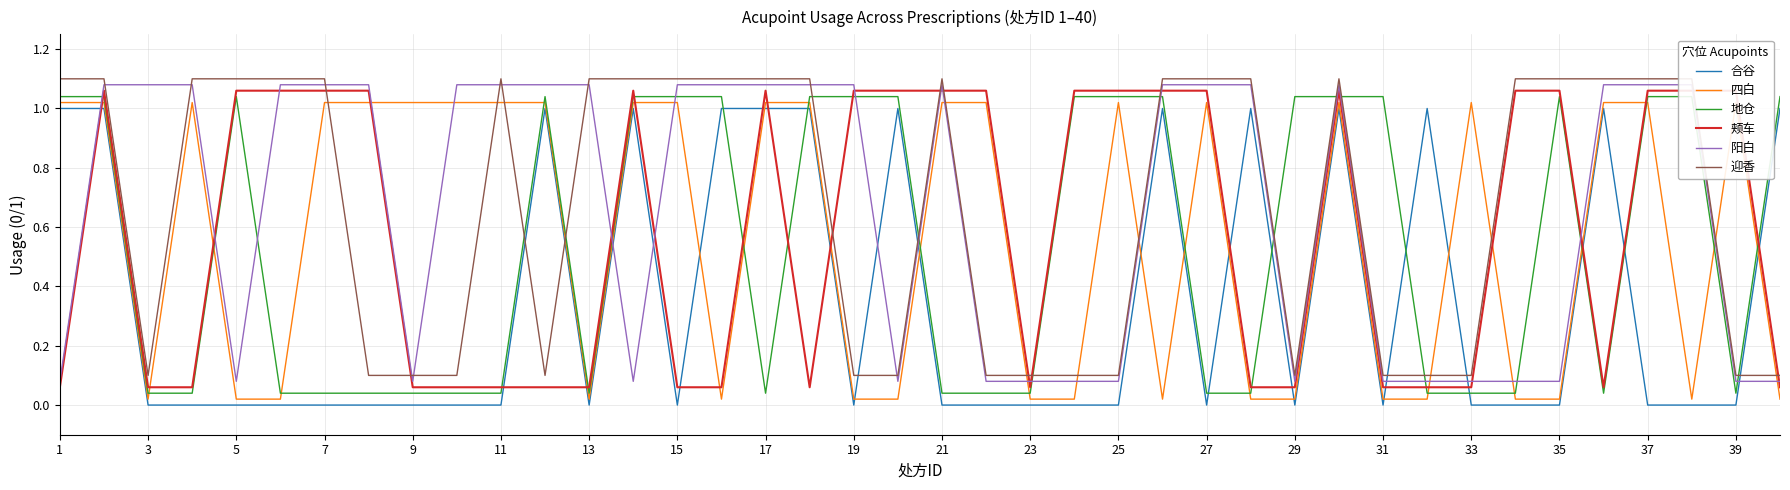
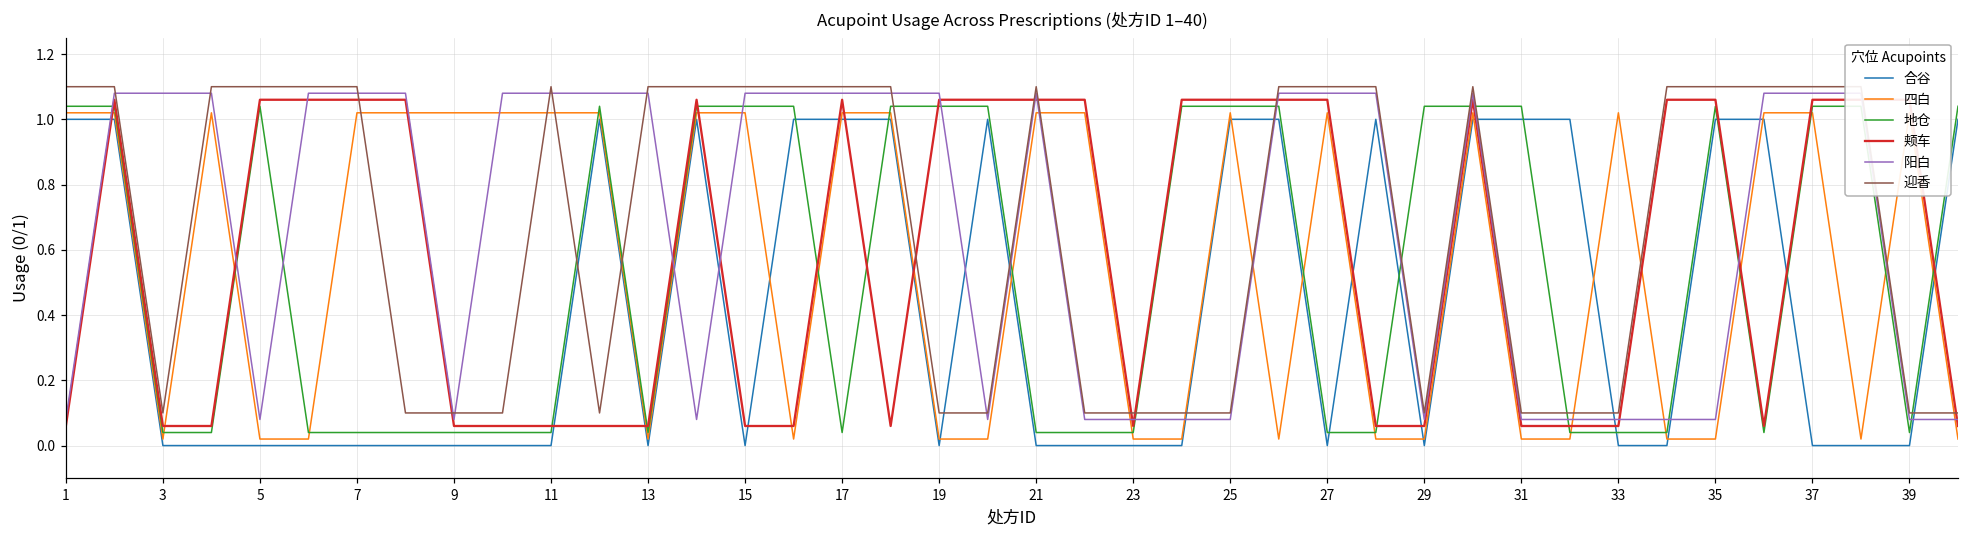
合谷, 25: 0 -> 1
合谷, 31: 0 -> 1
合谷, 35: 0 -> 1
